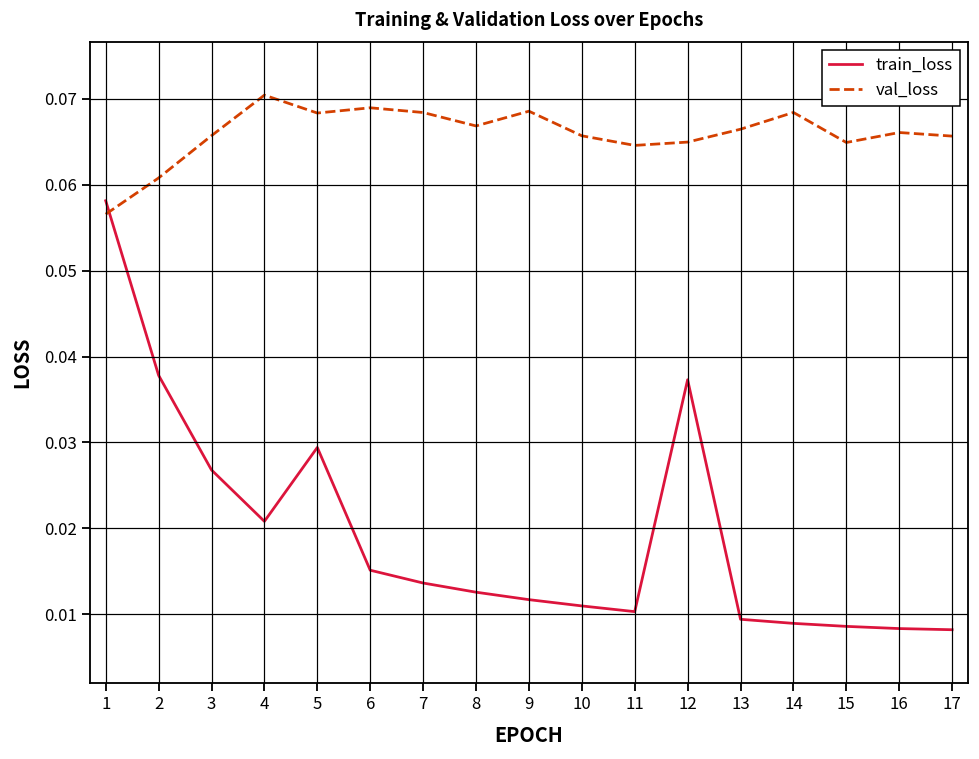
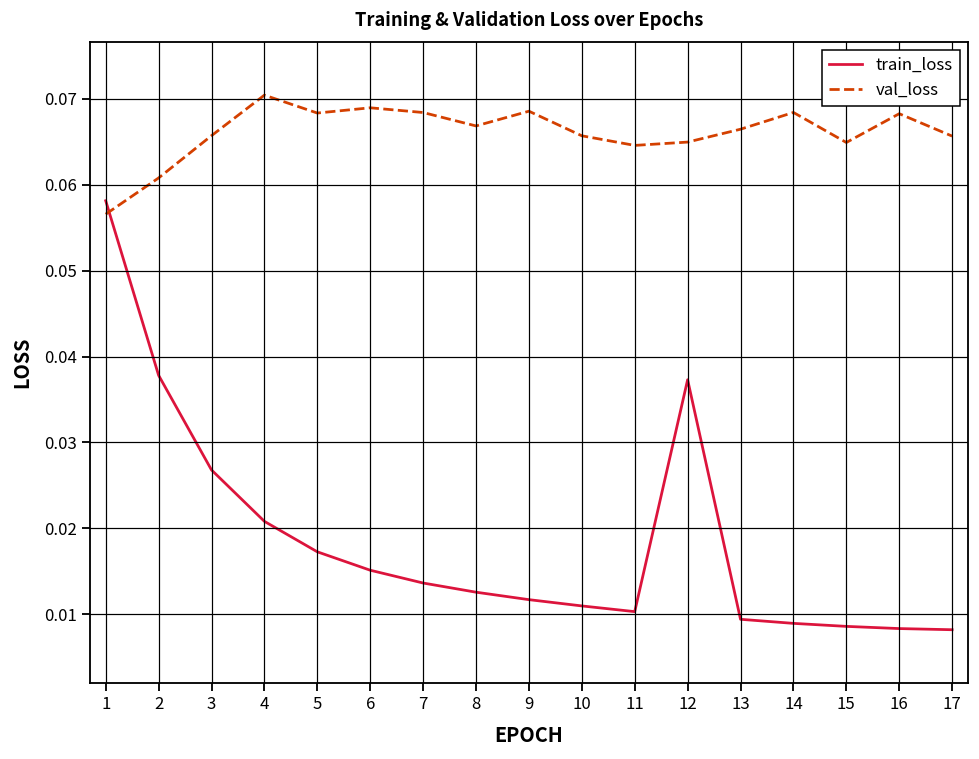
train_loss, 5: 0.029 -> 0.017
val_loss, 16: 0.066 -> 0.068
